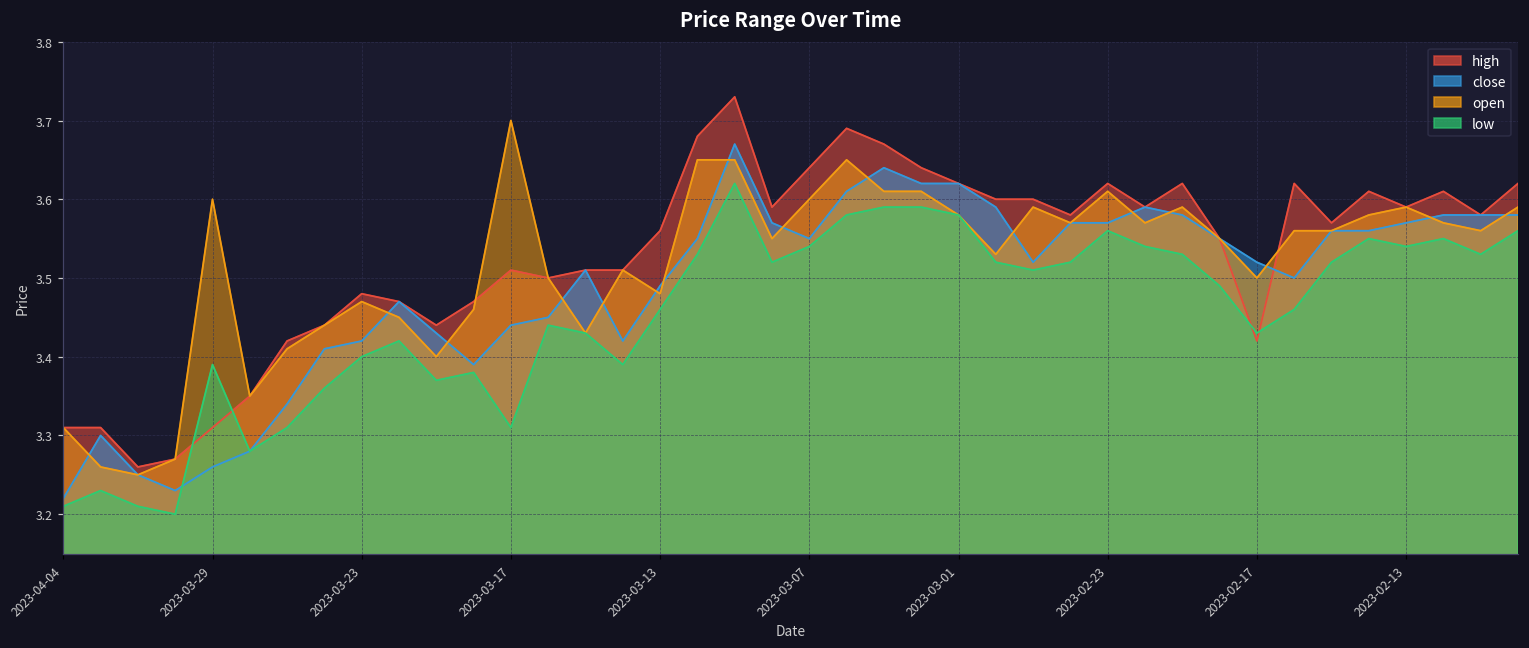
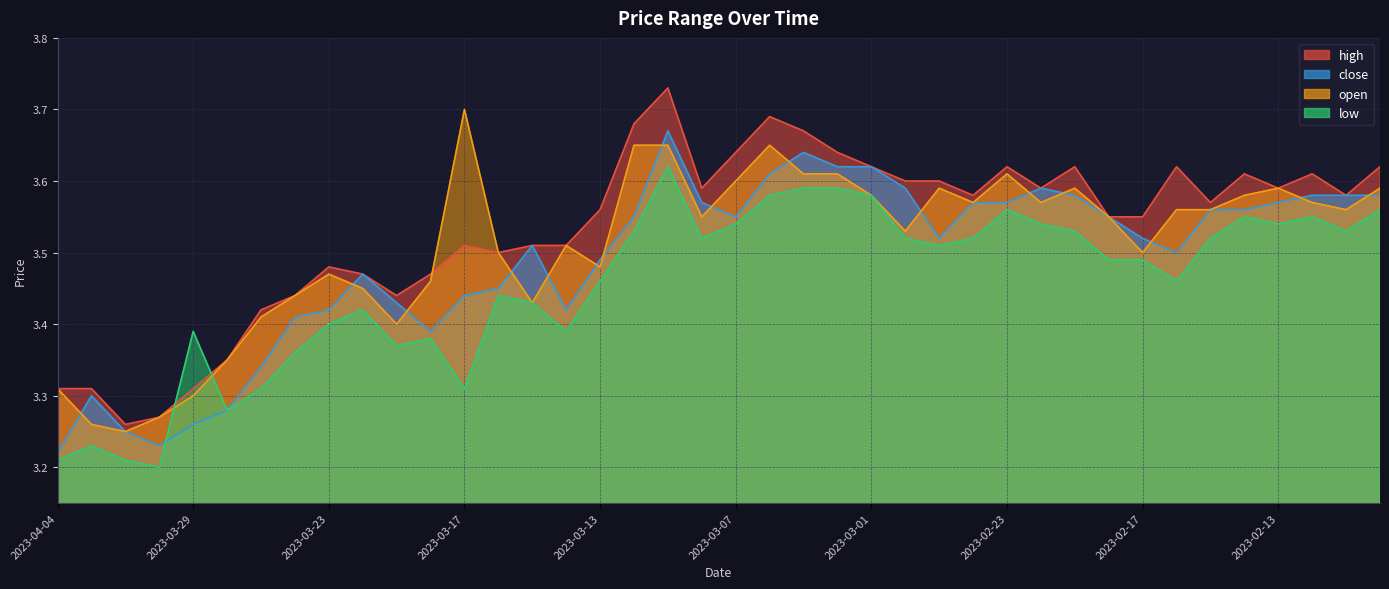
open, 2023-03-29: 3.6 -> 3.3
high, 2023-02-17: 3.42 -> 3.55
low, 2023-02-17: 3.43 -> 3.49
